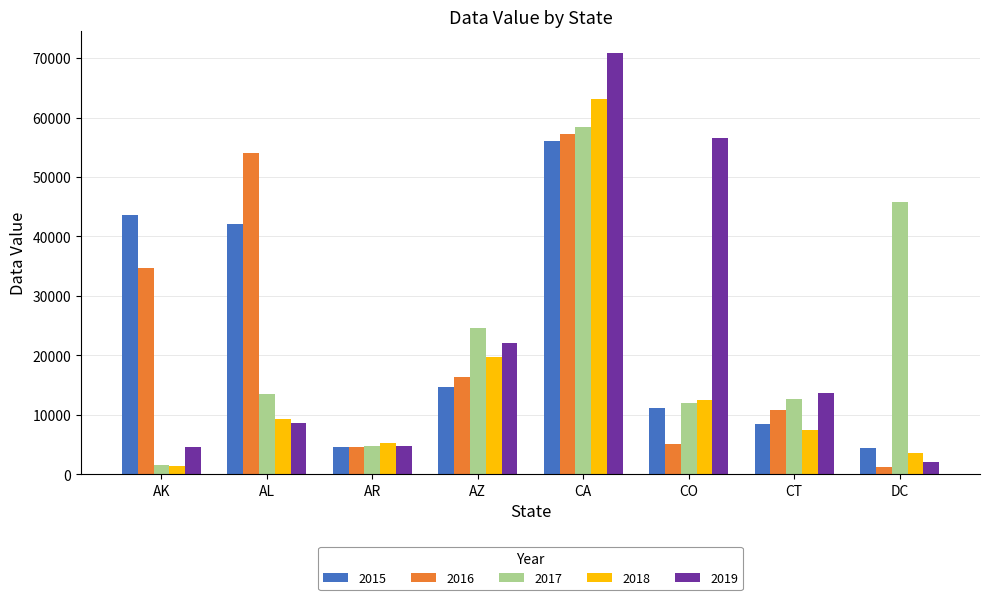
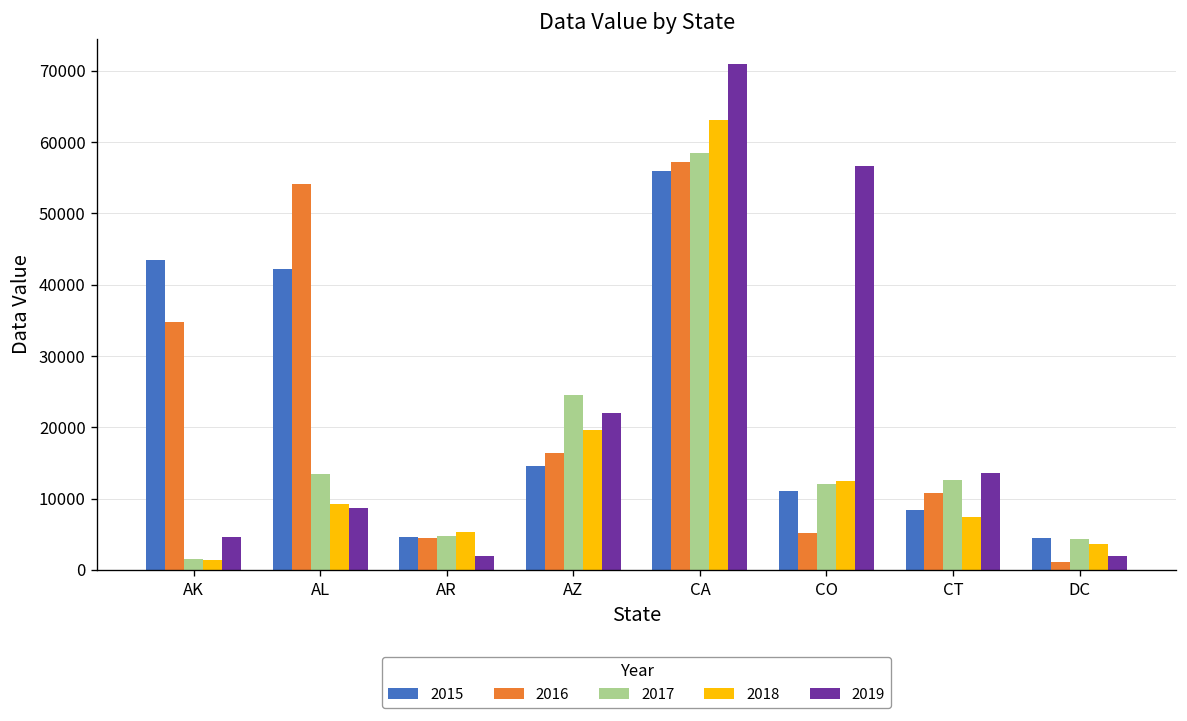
2019, AR: 5000 -> 2000
2017, DC: 46000 -> 4000
